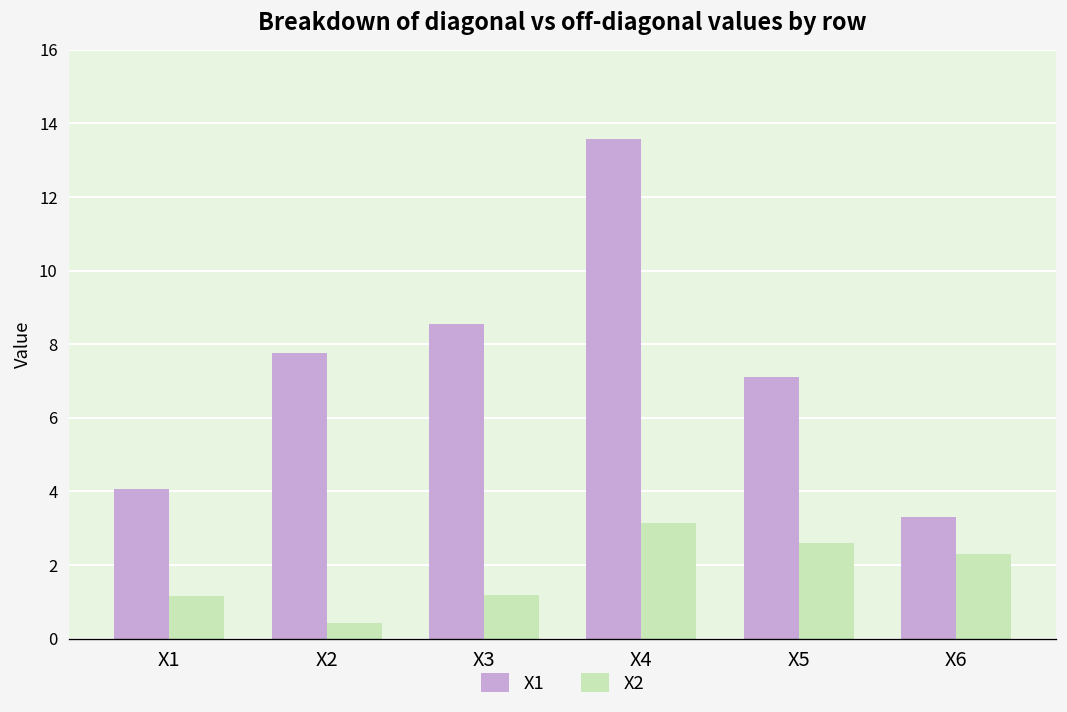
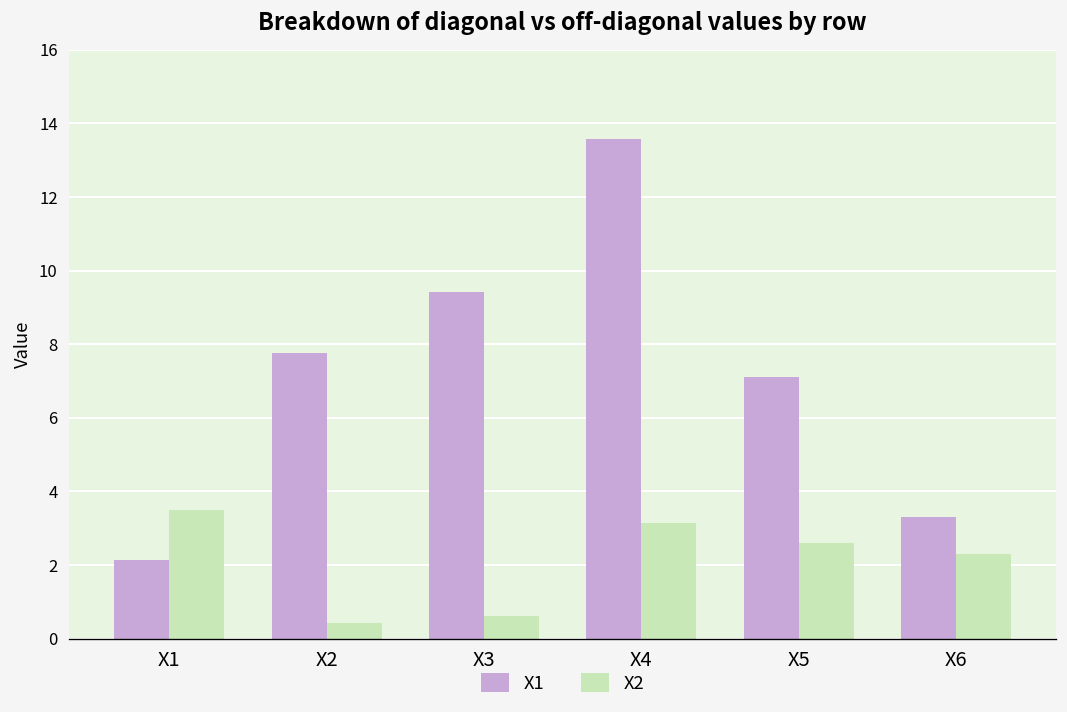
X1, X1: 4.1 -> 2.1
X2, X1: 1.1 -> 3.5
X1, X3: 8.5 -> 9.4
X2, X3: 1.2 -> 0.6
